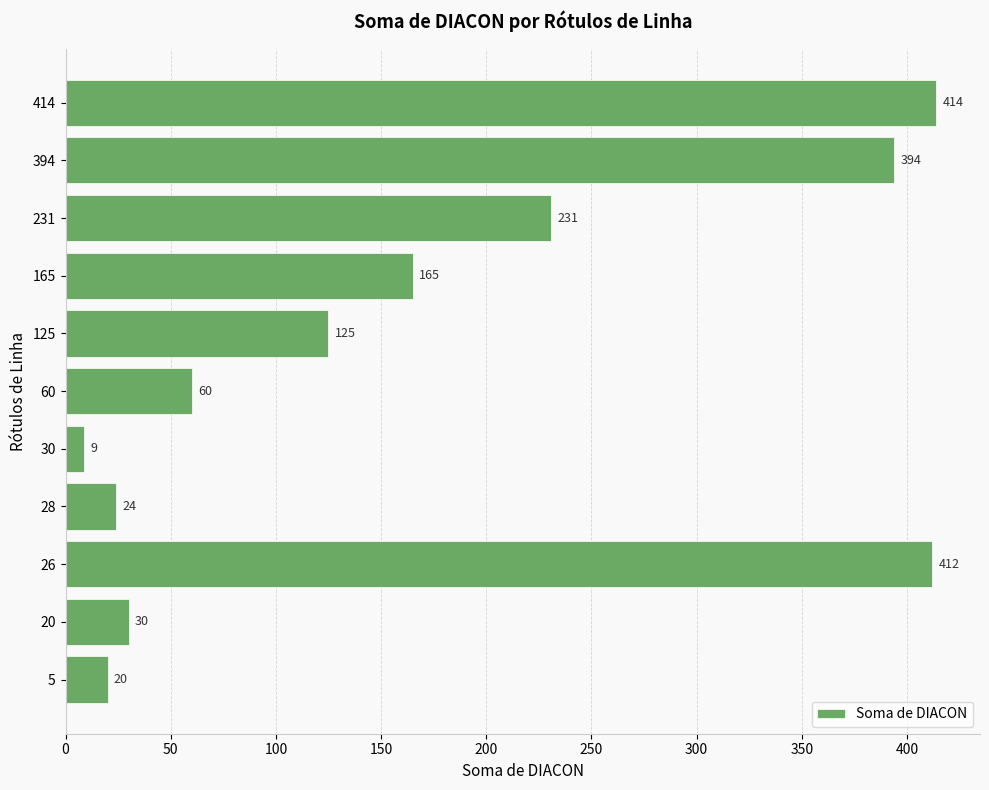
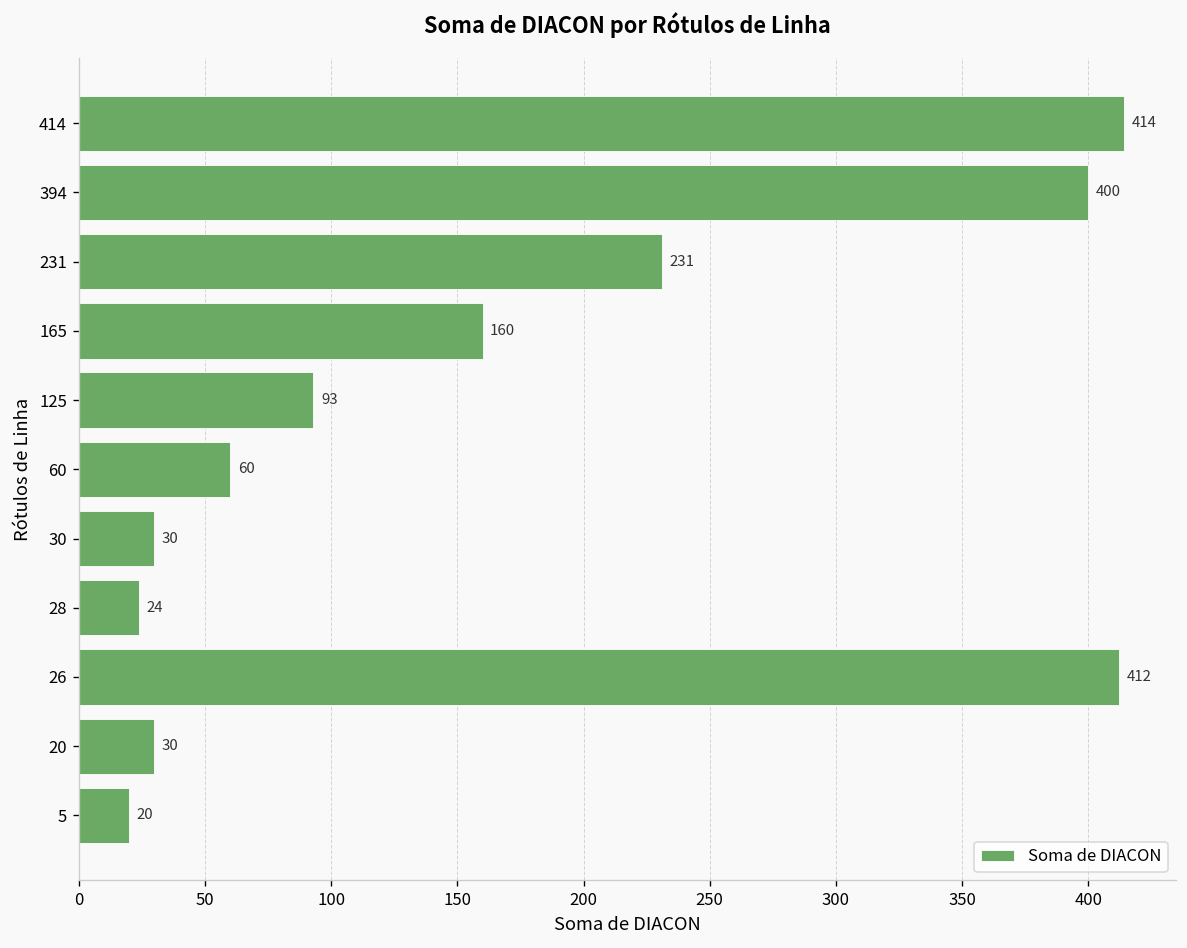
394: 394 -> 400
165: 165 -> 160
125: 125 -> 93
30: 9 -> 30
